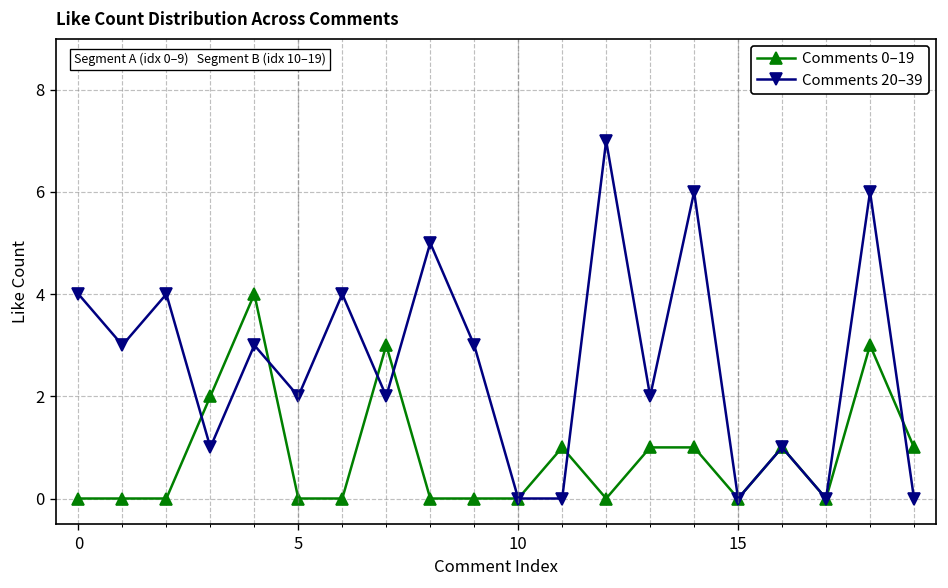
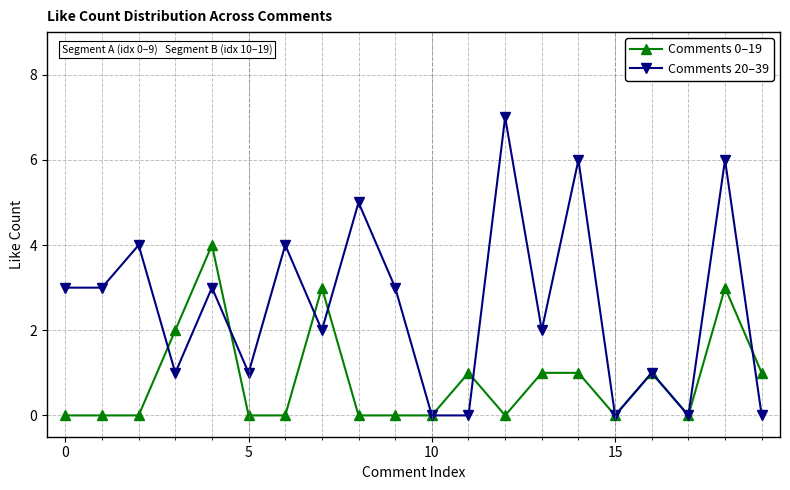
Comments 20–39, 0: 4 -> 3
Comments 20–39, 5: 2 -> 1
